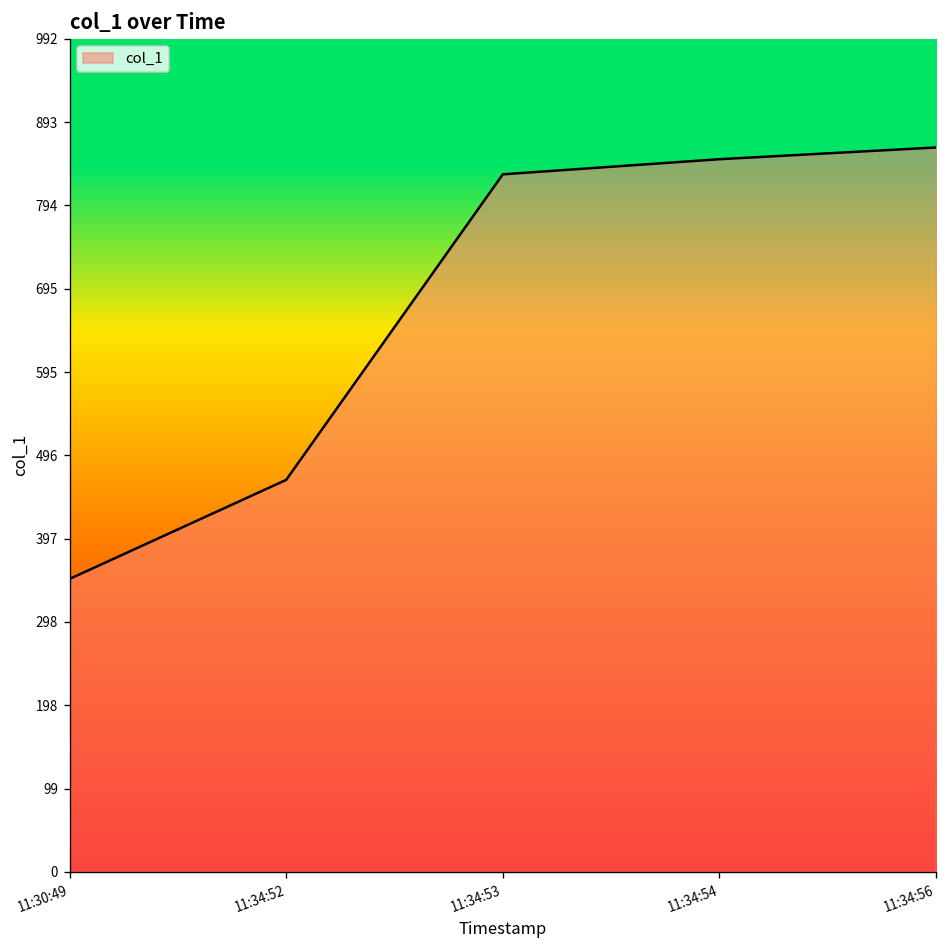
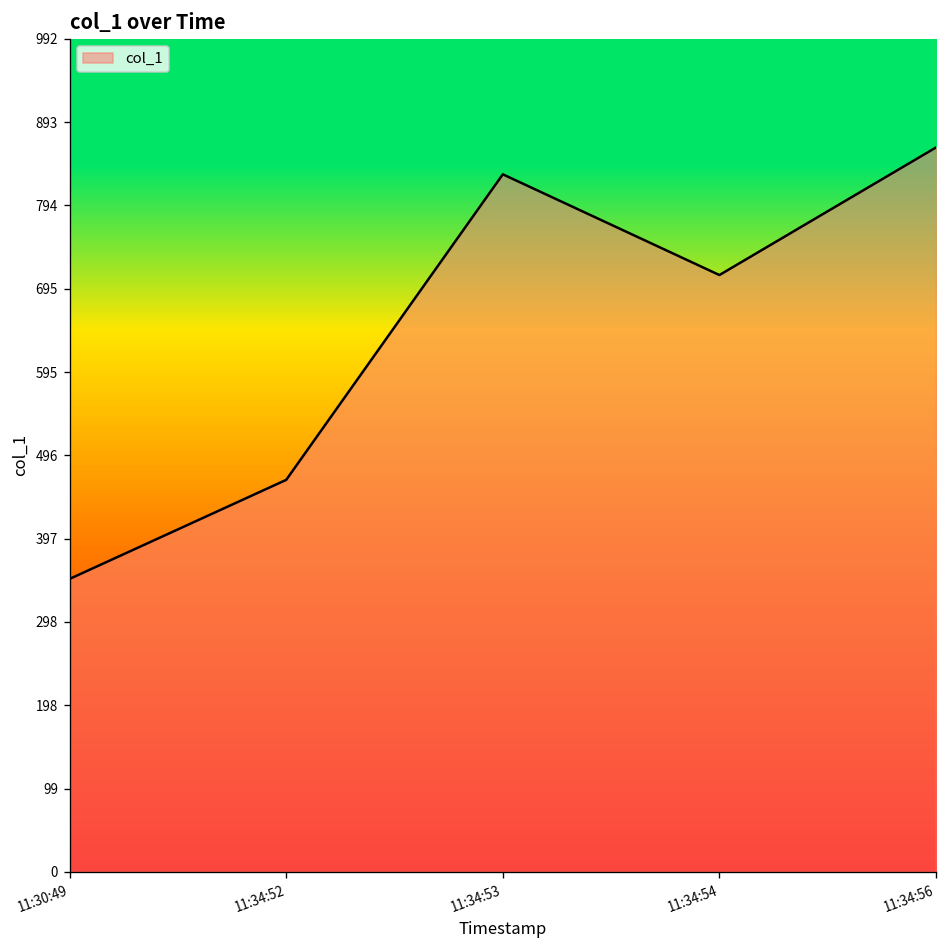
11:34:54: 850 -> 710
